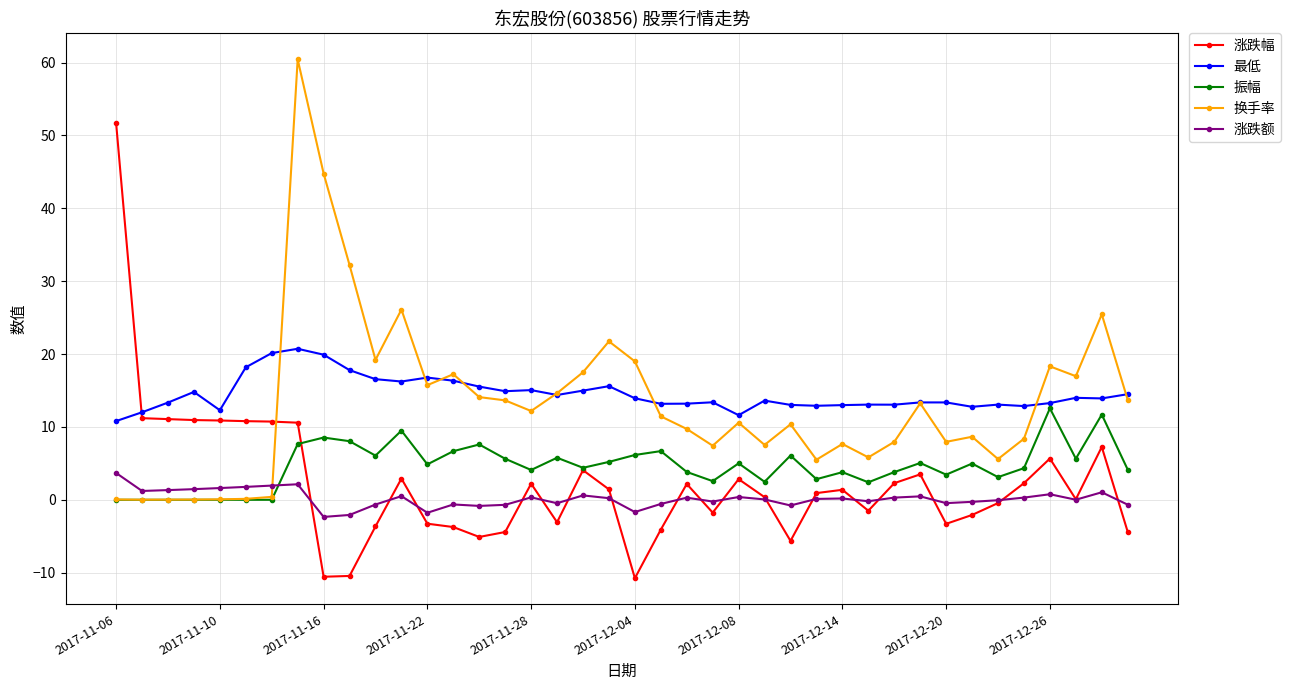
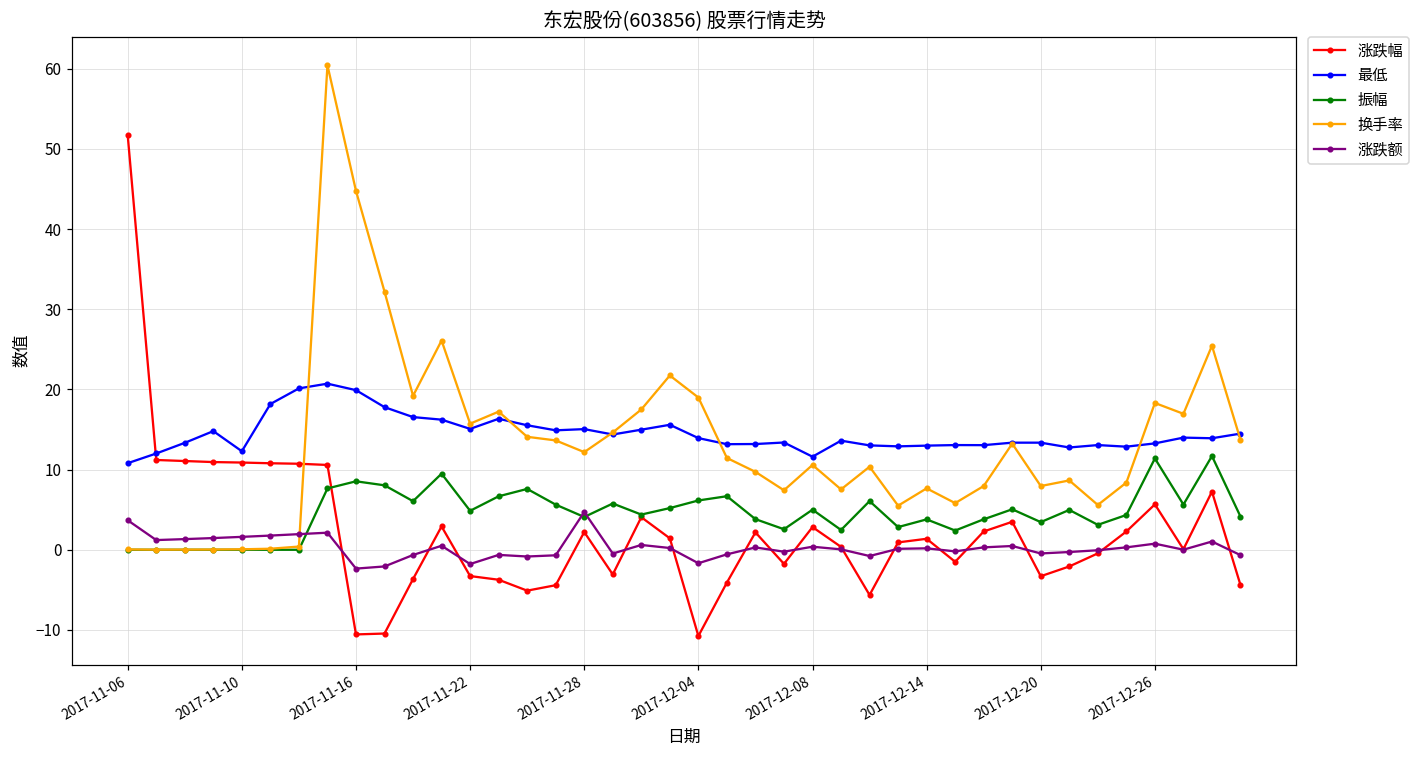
最低, 2017-11-22: 17 -> 15
涨跌额, 2017-11-28: 0 -> 5
振幅, 2017-12-26: 13 -> 11
